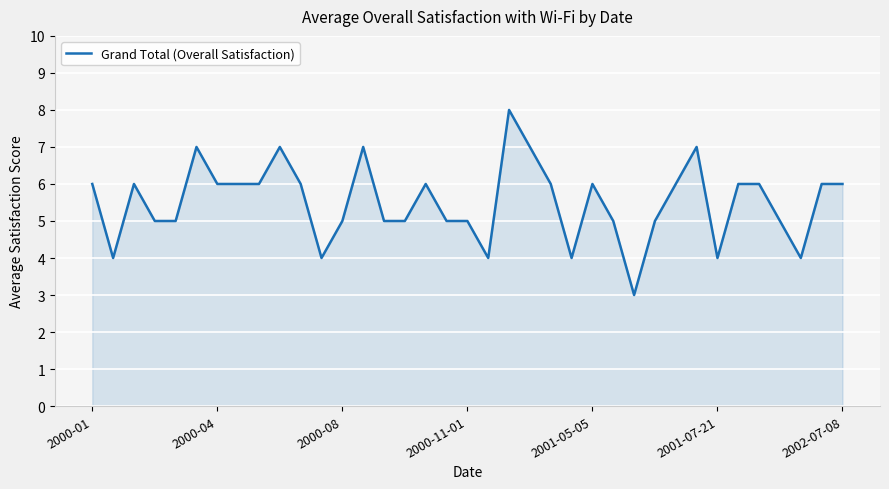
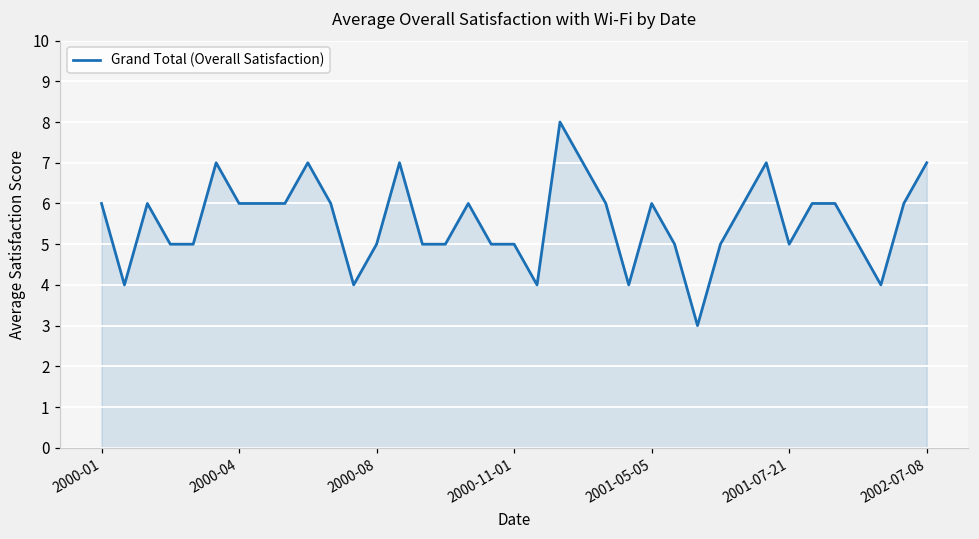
2001-07-21: 4 -> 5
2002-07-08: 6 -> 7
